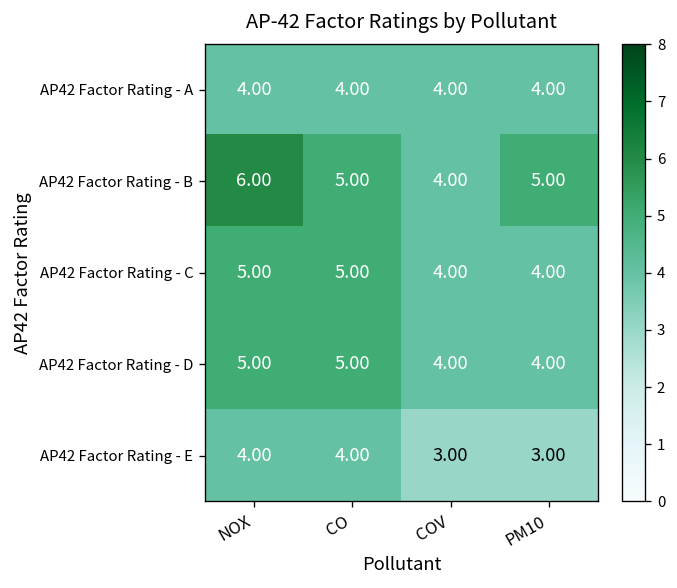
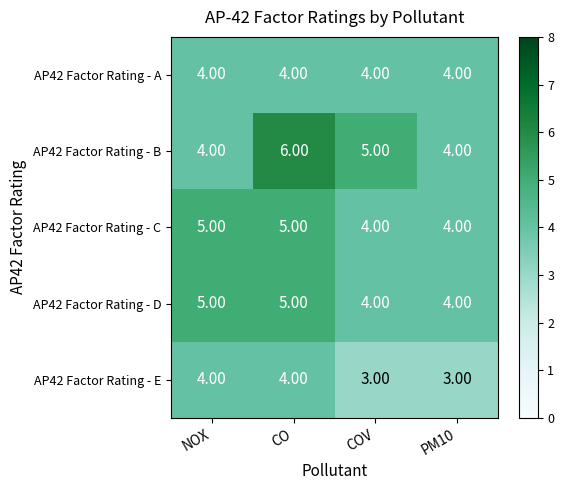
AP42 Factor Rating - B, NOX: 6.00 -> 4.00
AP42 Factor Rating - B, CO: 5.00 -> 6.00
AP42 Factor Rating - B, COV: 4.00 -> 5.00
AP42 Factor Rating - B, PM10: 5.00 -> 4.00
